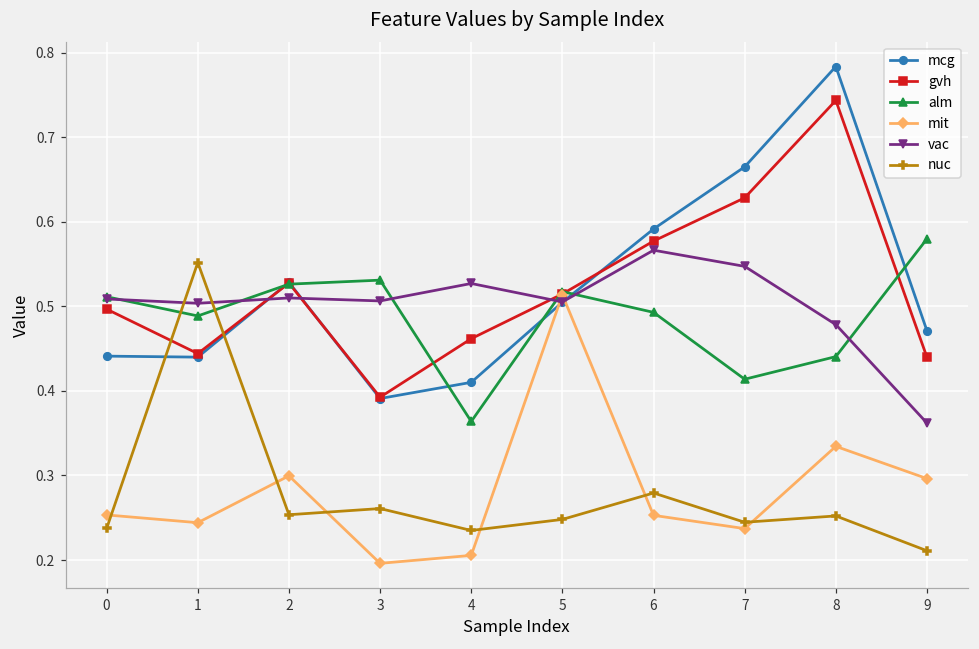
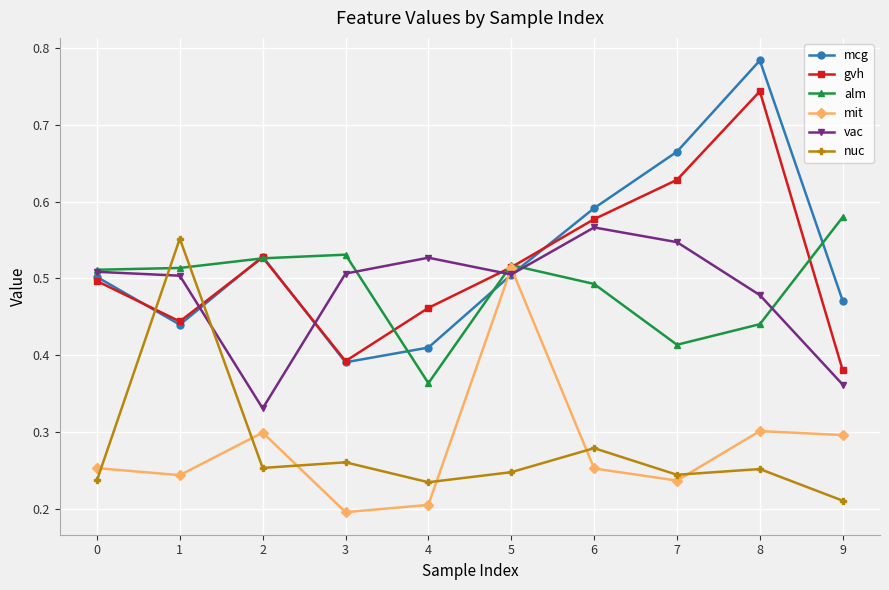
mcg, 0: 0.44 -> 0.50
alm, 1: 0.49 -> 0.51
vac, 2: 0.51 -> 0.33
mit, 8: 0.33 -> 0.30
gvh, 9: 0.44 -> 0.38
